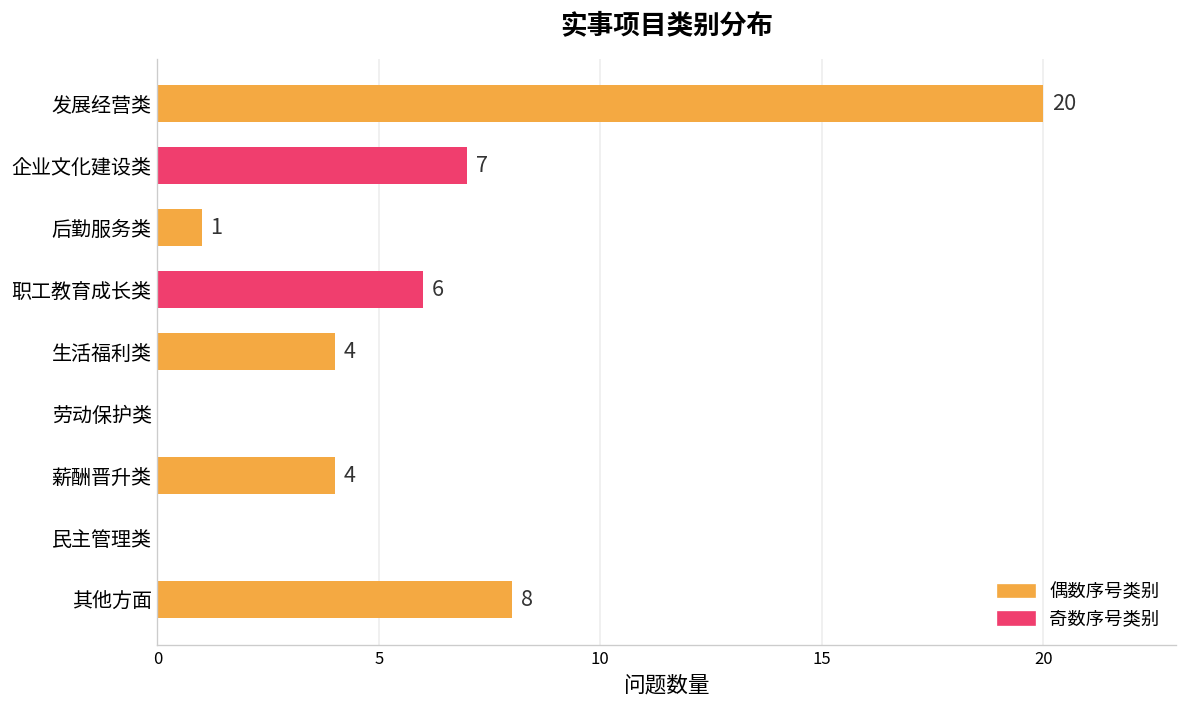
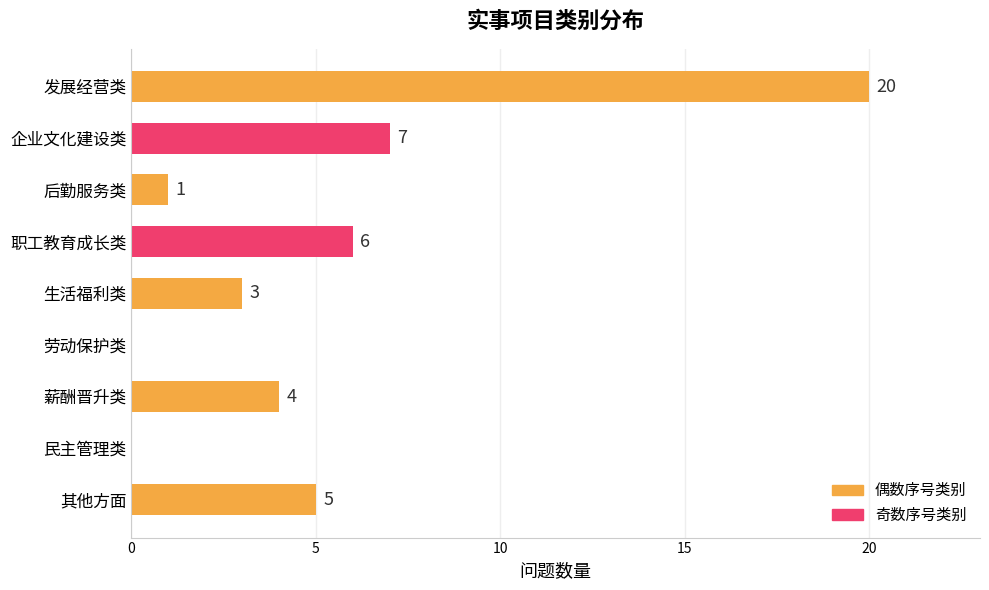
生活福利类: 4 -> 3
其他方面: 8 -> 5
